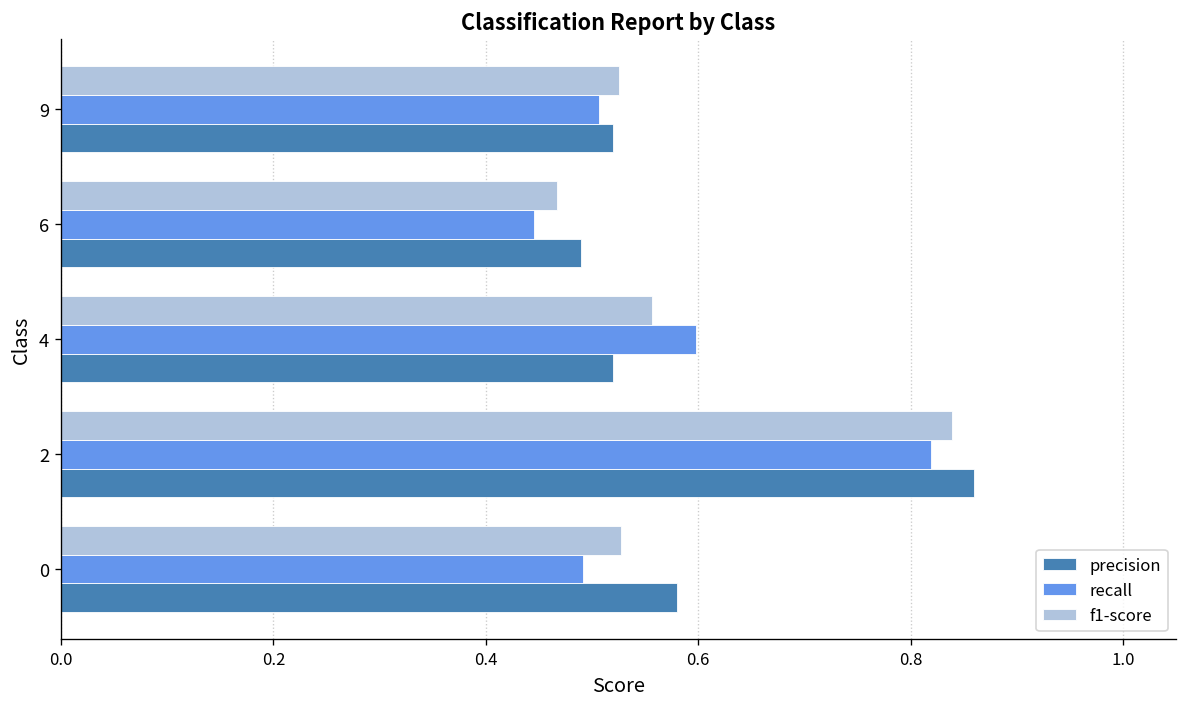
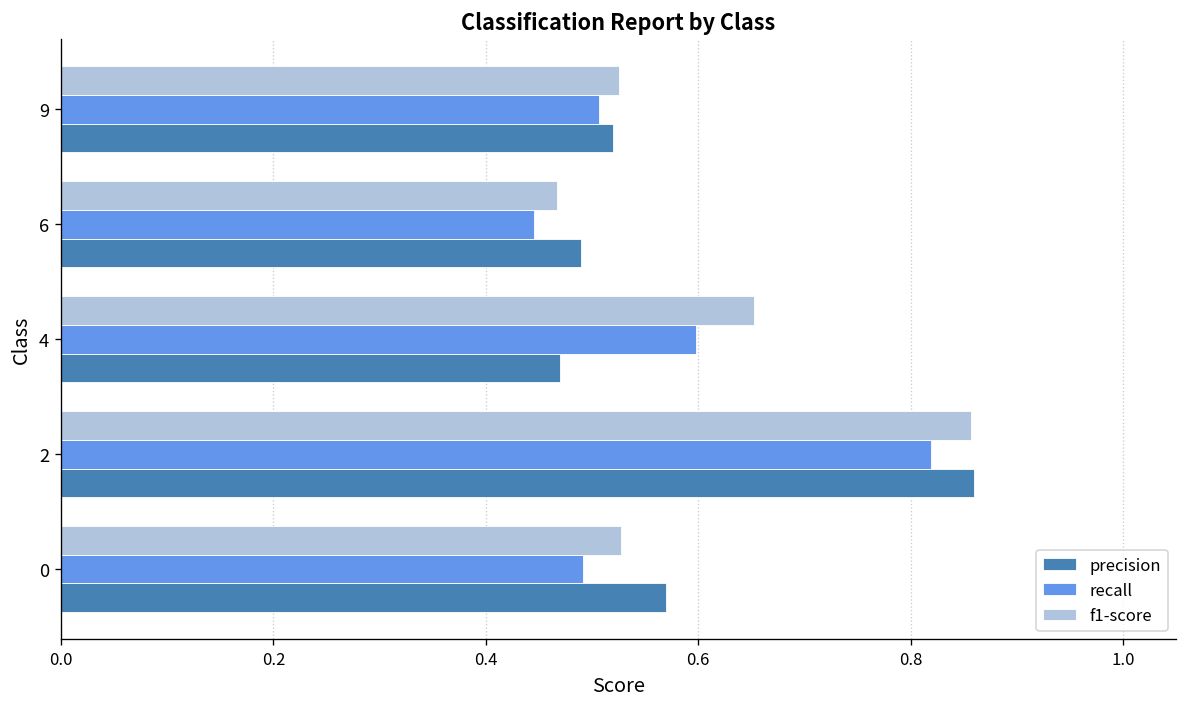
f1-score, 4: 0.56 -> 0.65
precision, 4: 0.52 -> 0.47
f1-score, 2: 0.84 -> 0.86
precision, 0: 0.58 -> 0.57
